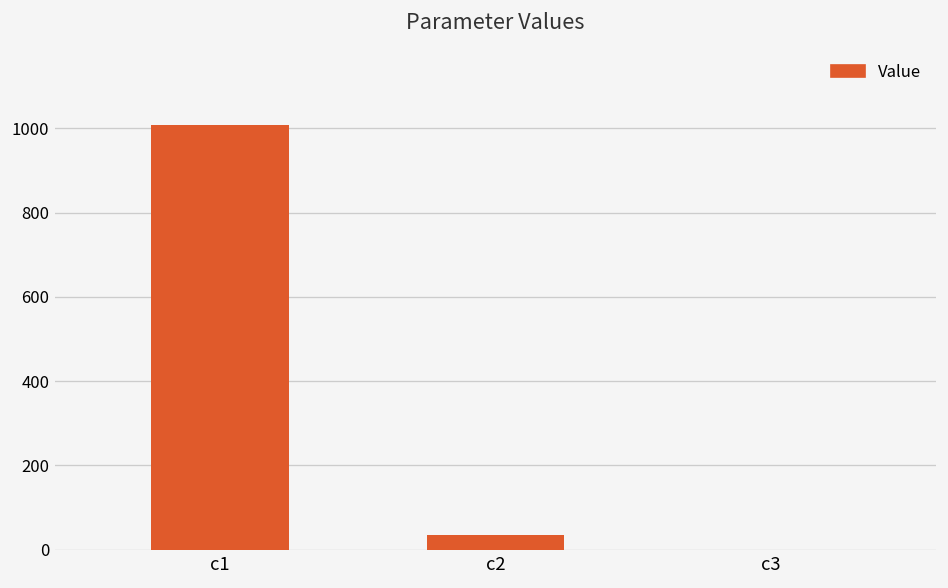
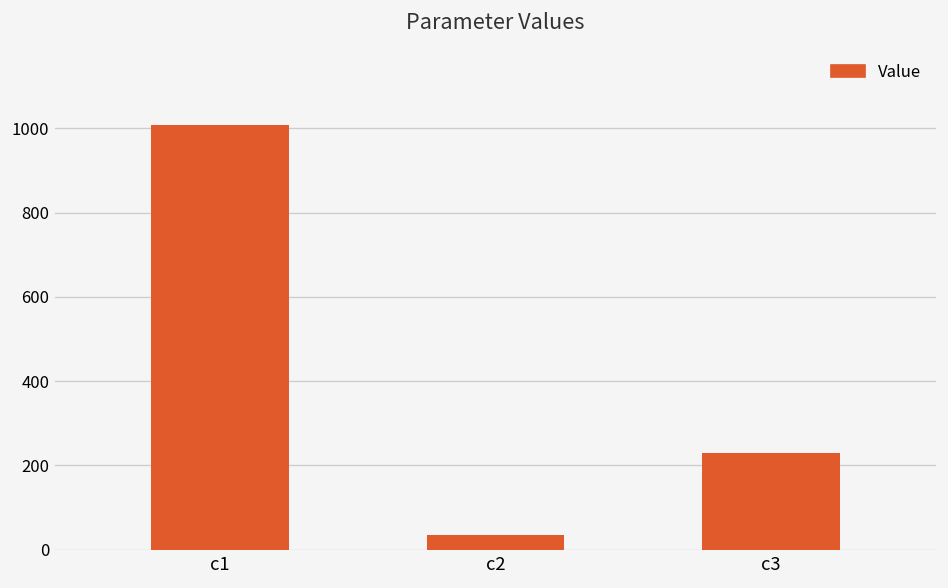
c3: 0 -> 230
